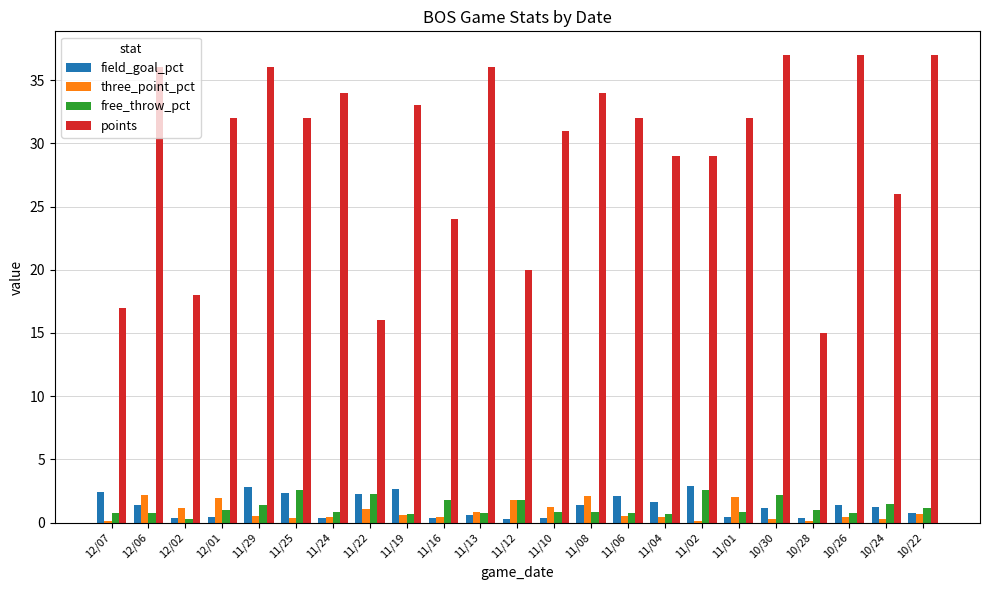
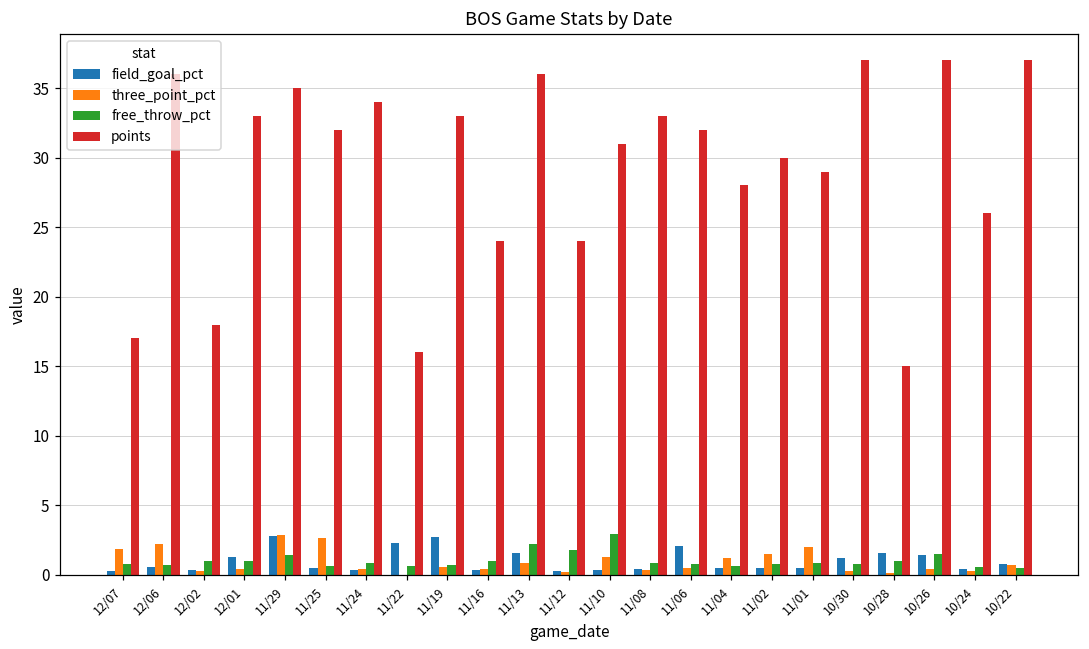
field_goal_pct, 12/07: 2.5 -> 0.3
three_point_pct, 12/07: 0.1 -> 1.9
field_goal_pct, 12/06: 1.4 -> 0.6
three_point_pct, 12/02: 1.2 -> 0.3
free_throw_pct, 12/02: 0.3 -> 1.0
field_goal_pct, 12/01: 0.4 -> 1.3
three_point_pct, 12/01: 1.9 -> 0.4
points, 12/01: 32 -> 33
three_point_pct, 11/29: 0.5 -> 2.9
points, 11/29: 36 -> 35
field_goal_pct, 11/25: 2.3 -> 0.5
three_point_pct, 11/25: 0.3 -> 2.7
free_throw_pct, 11/25: 2.6 -> 0.7
three_point_pct, 11/22: 1.1 -> 0.0
free_throw_pct, 11/22: 2.2 -> 0.7
free_throw_pct, 11/16: 1.8 -> 1.0
field_goal_pct, 11/13: 0.6 -> 1.6
free_throw_pct, 11/13: 0.8 -> 2.2
three_point_pct, 11/12: 1.8 -> 0.2
points, 11/12: 20 -> 24
free_throw_pct, 11/10: 0.9 -> 2.9
field_goal_pct, 11/08: 1.4 -> 0.4
three_point_pct, 11/08: 2.1 -> 0.4
points, 11/08: 34 -> 33
field_goal_pct, 11/04: 1.7 -> 0.5
three_point_pct, 11/04: 0.4 -> 1.2
points, 11/04: 29 -> 28
field_goal_pct, 11/02: 2.9 -> 0.5
three_point_pct, 11/02: 0.1 -> 1.5
free_throw_pct, 11/02: 2.6 -> 0.8
points, 11/02: 29 -> 30
points, 11/01: 32 -> 29
free_throw_pct, 10/30: 2.2 -> 0.8
field_goal_pct, 10/28: 0.4 -> 1.6
free_throw_pct, 10/26: 0.8 -> 1.5
field_goal_pct, 10/24: 1.2 -> 0.5
free_throw_pct, 10/24: 1.5 -> 0.6
free_throw_pct, 10/22: 1.2 -> 0.5
